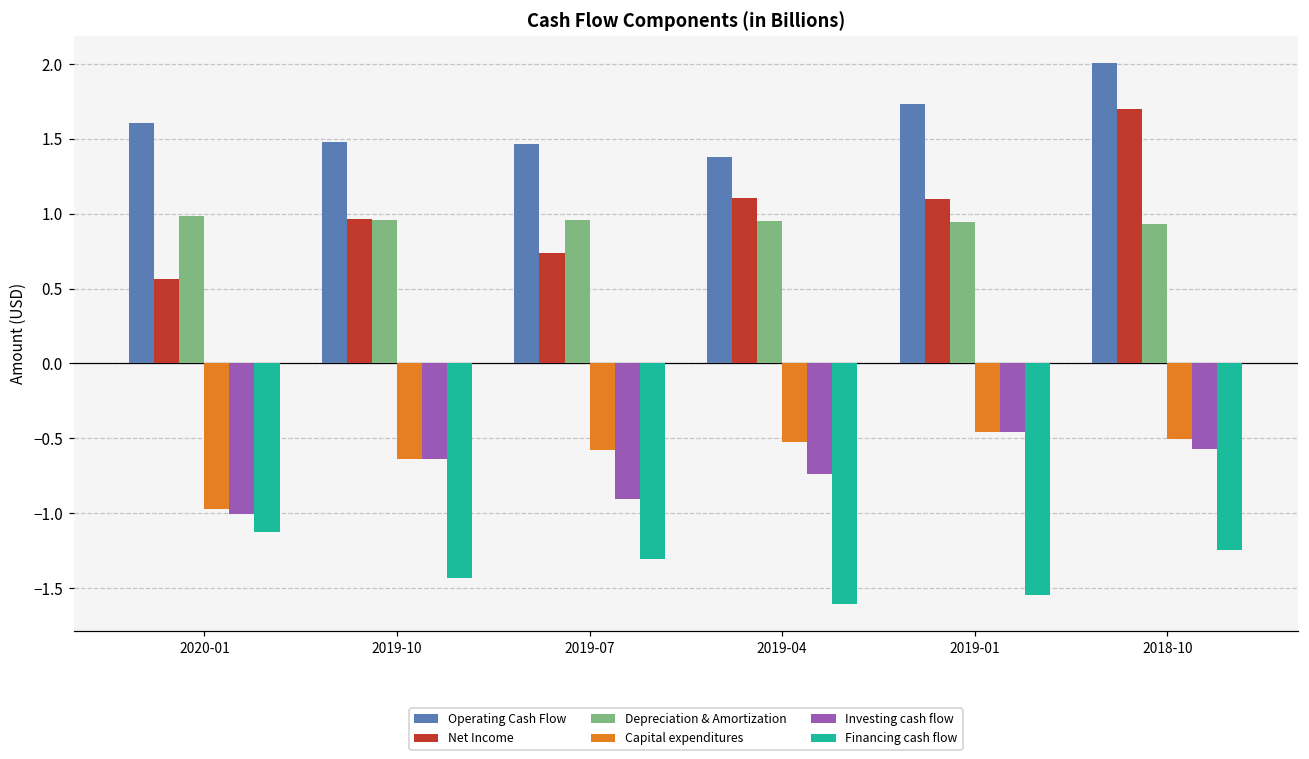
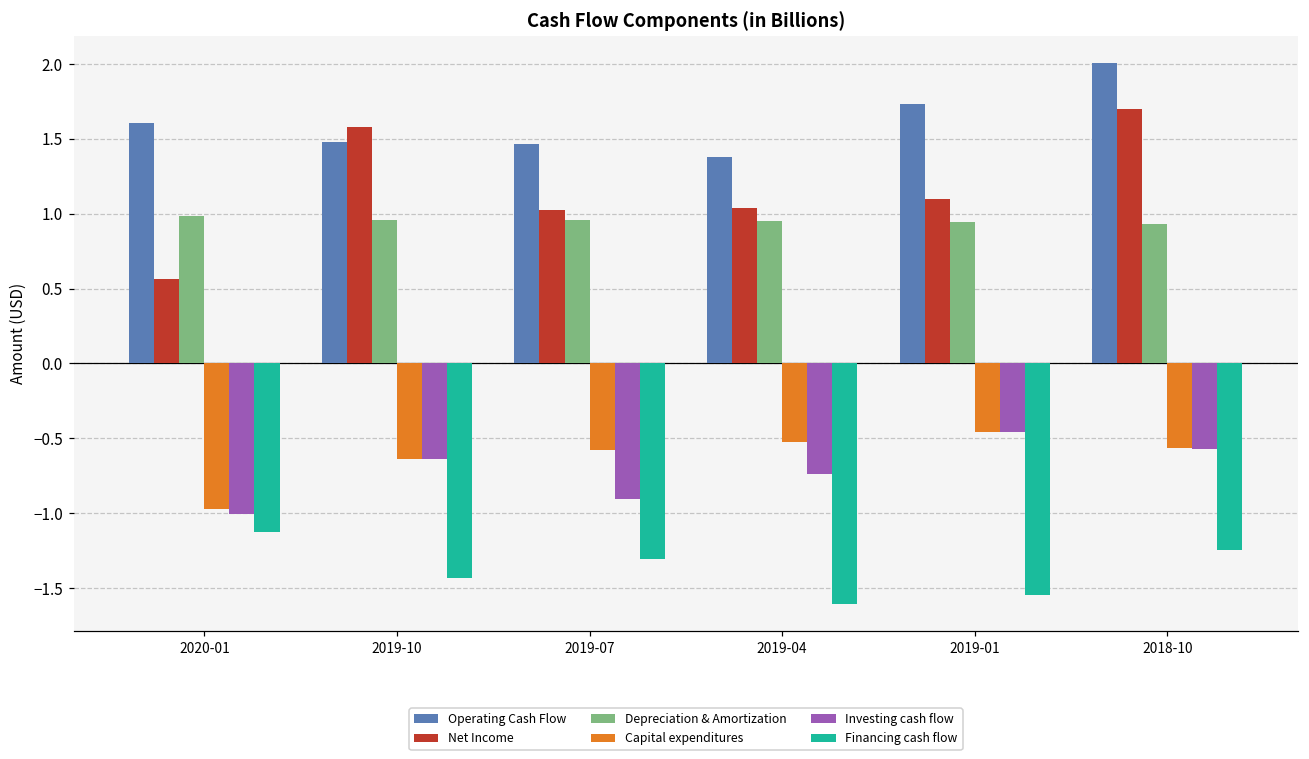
Net Income, 2019-10: 0.96 -> 1.58
Net Income, 2019-07: 0.74 -> 1.03
Net Income, 2019-04: 1.10 -> 1.04
Capital expenditures, 2018-10: -0.51 -> -0.57
